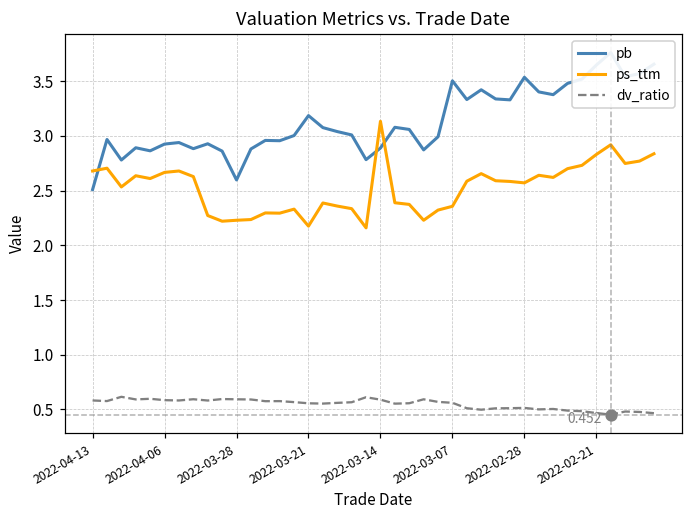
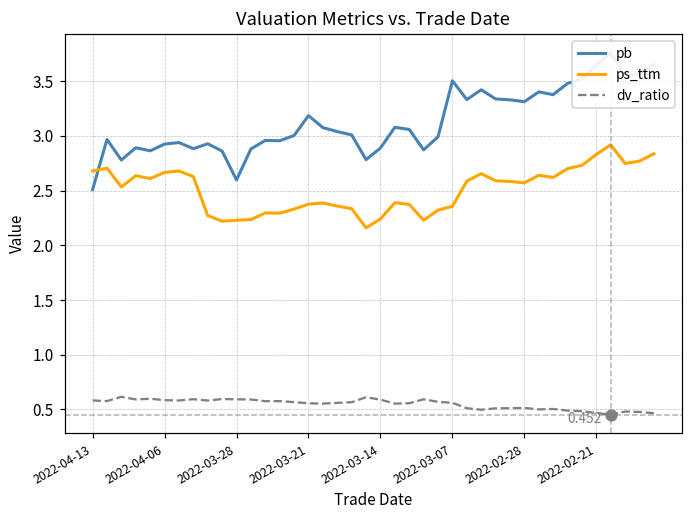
ps_ttm, 2022-03-21: 2.2 -> 2.4
ps_ttm, 2022-03-14: 3.1 -> 2.2
pb, 2022-02-28: 3.5 -> 3.3
